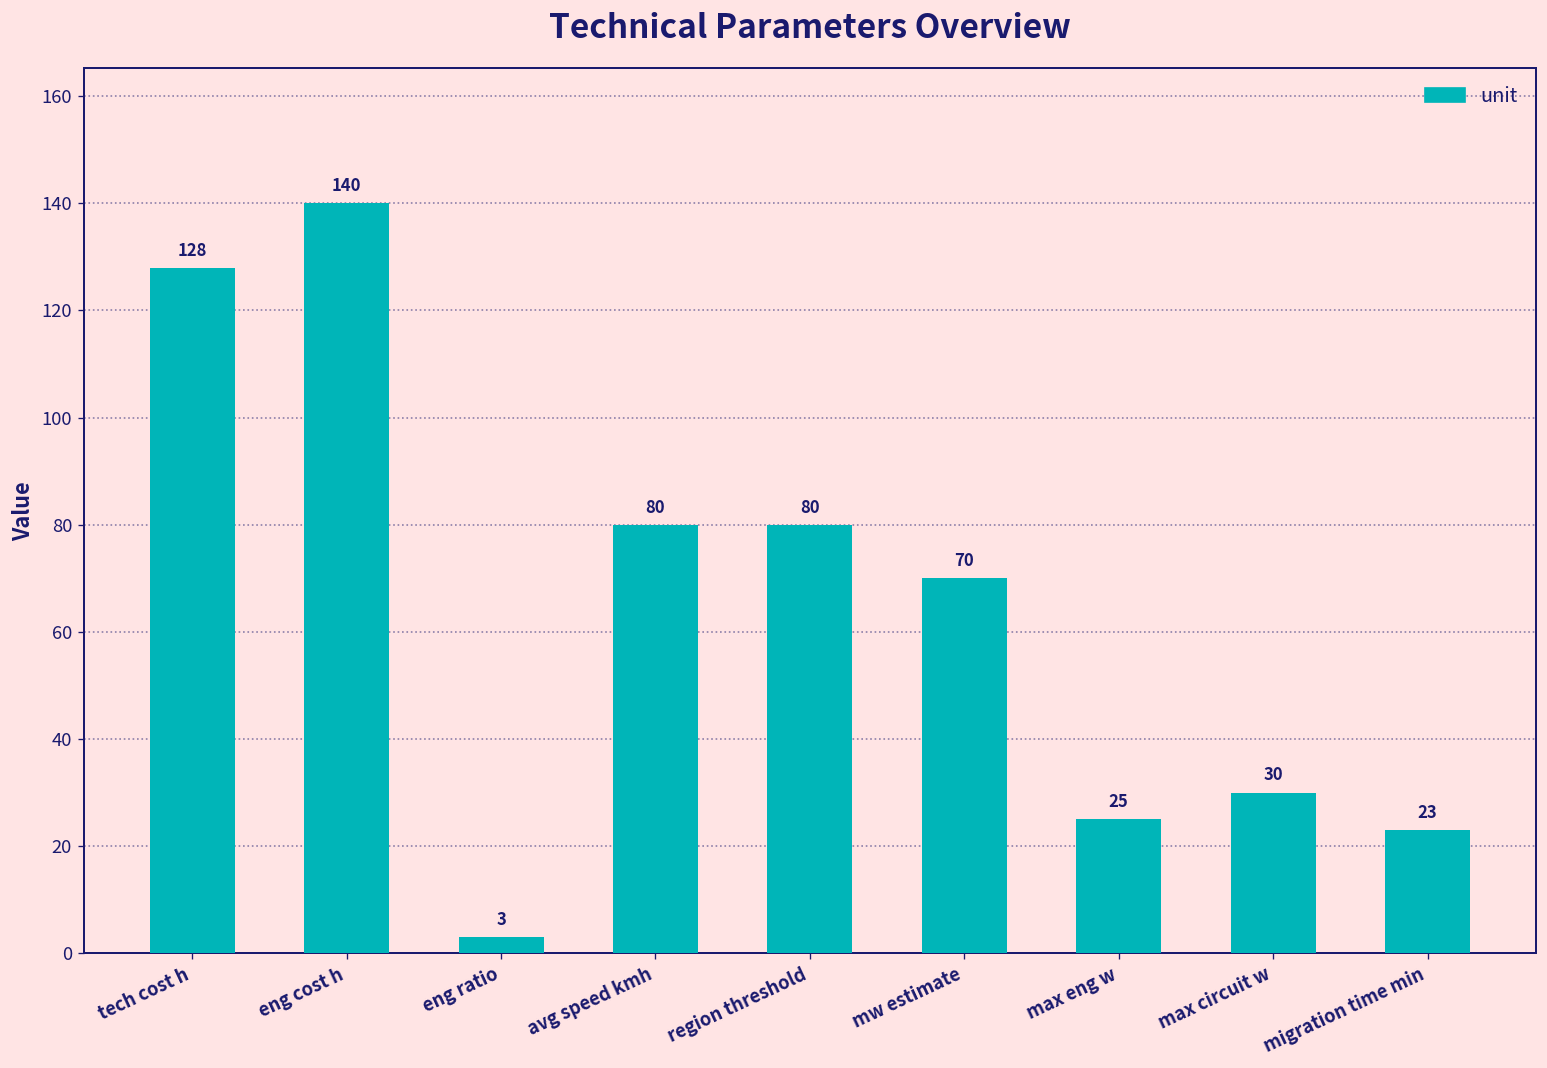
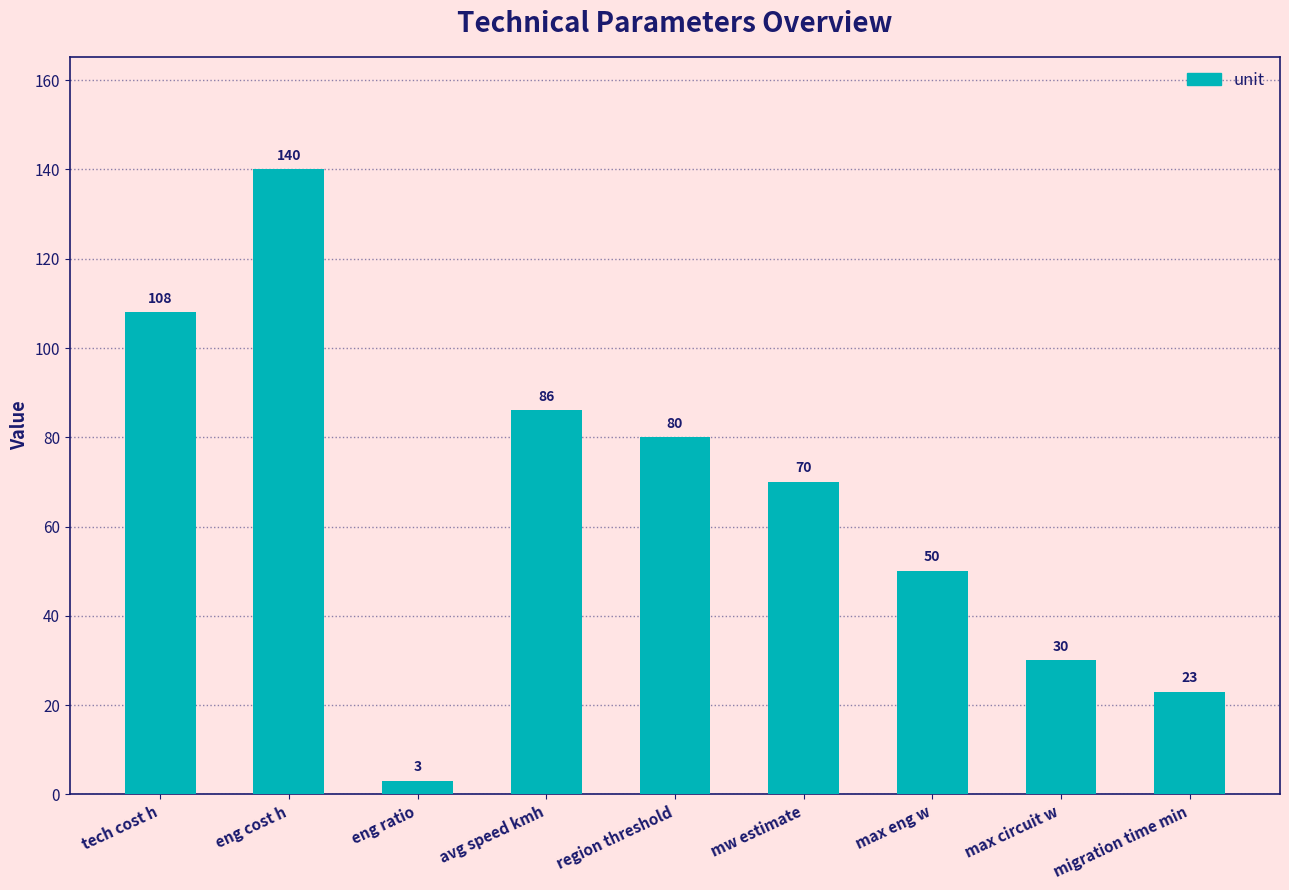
tech cost h: 128 -> 108
avg speed kmh: 80 -> 86
max eng w: 25 -> 50
